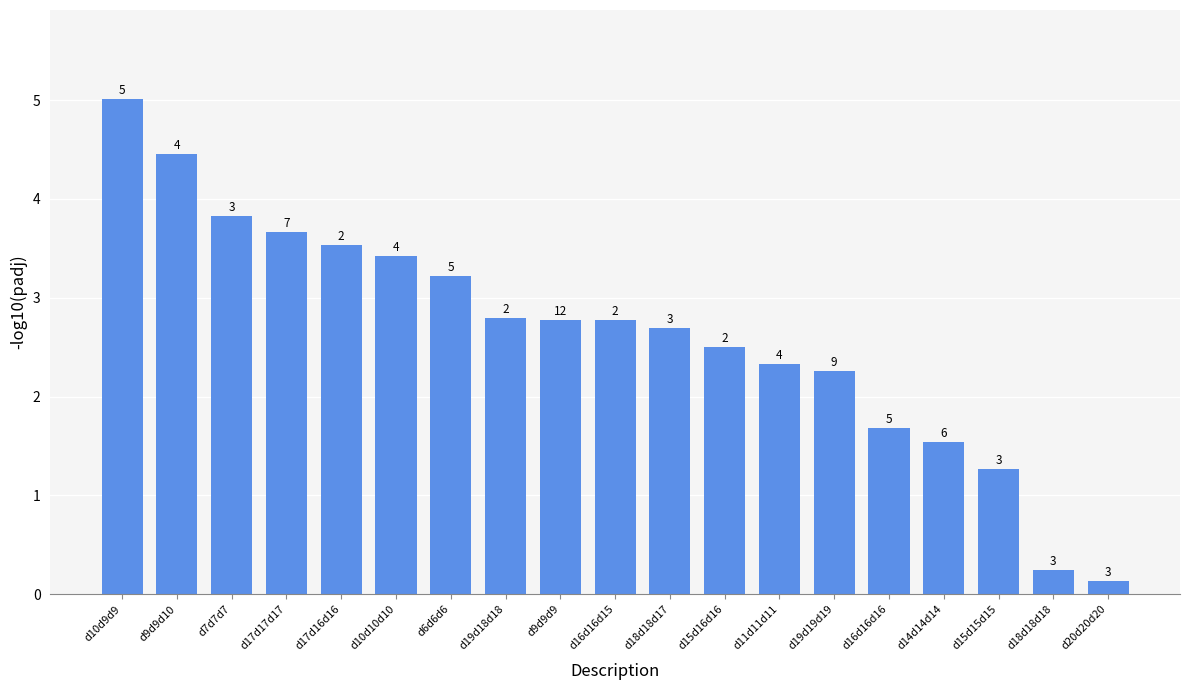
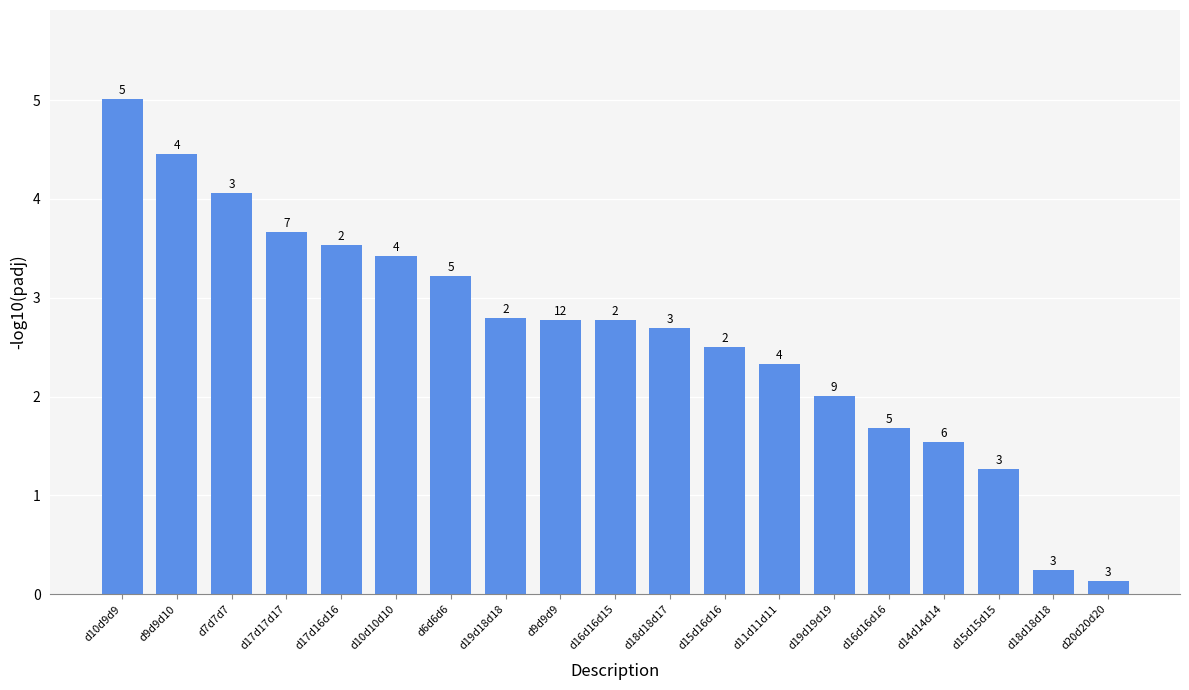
d7d7d7: 3.8 -> 4.1
d19d19d19: 2.3 -> 2.0
